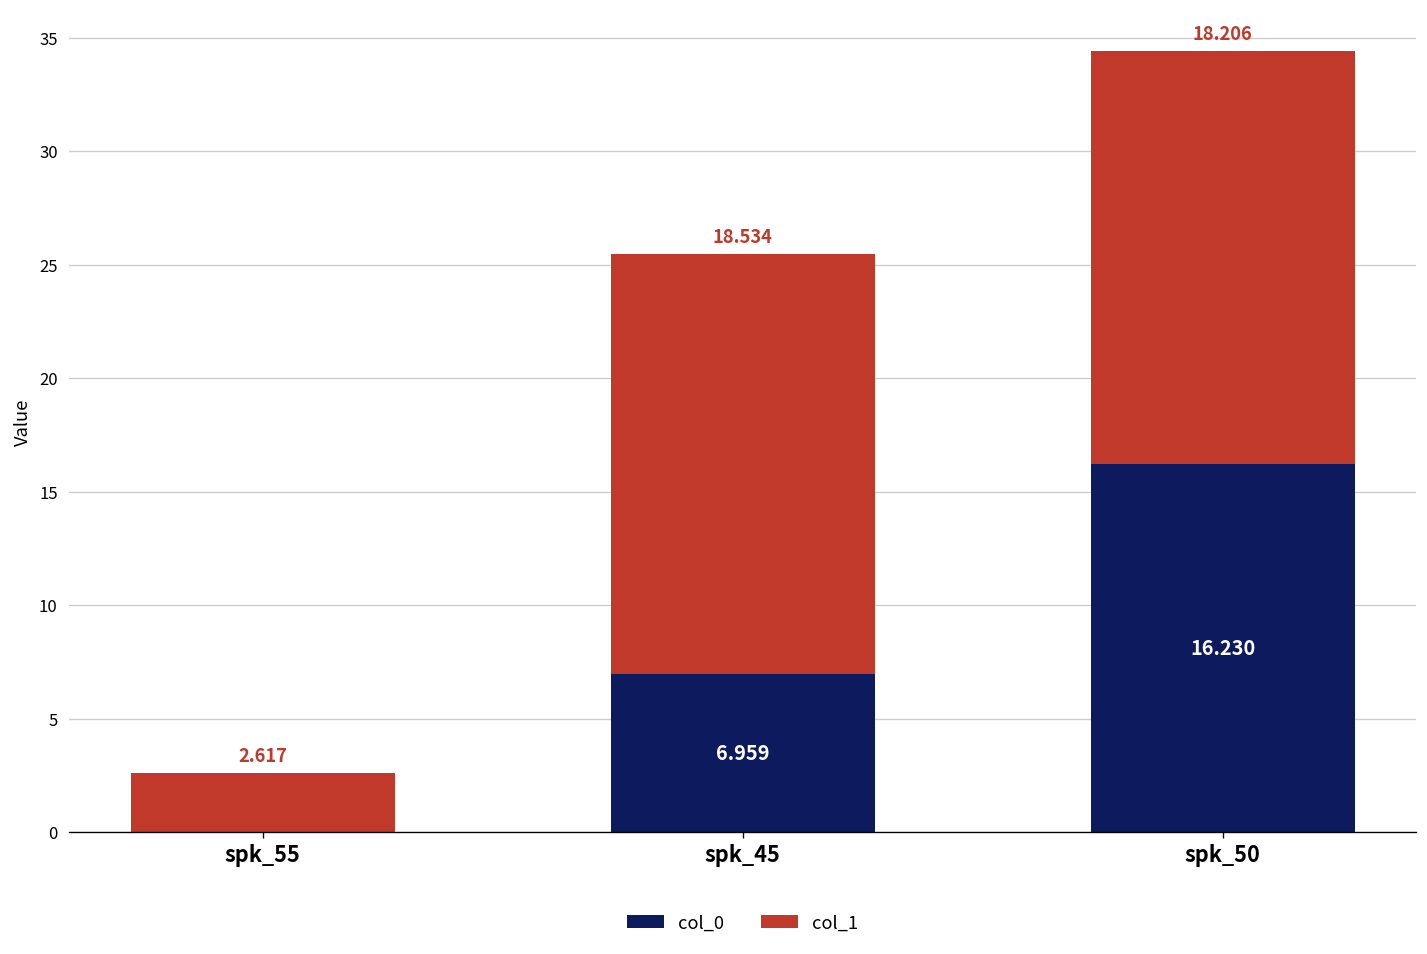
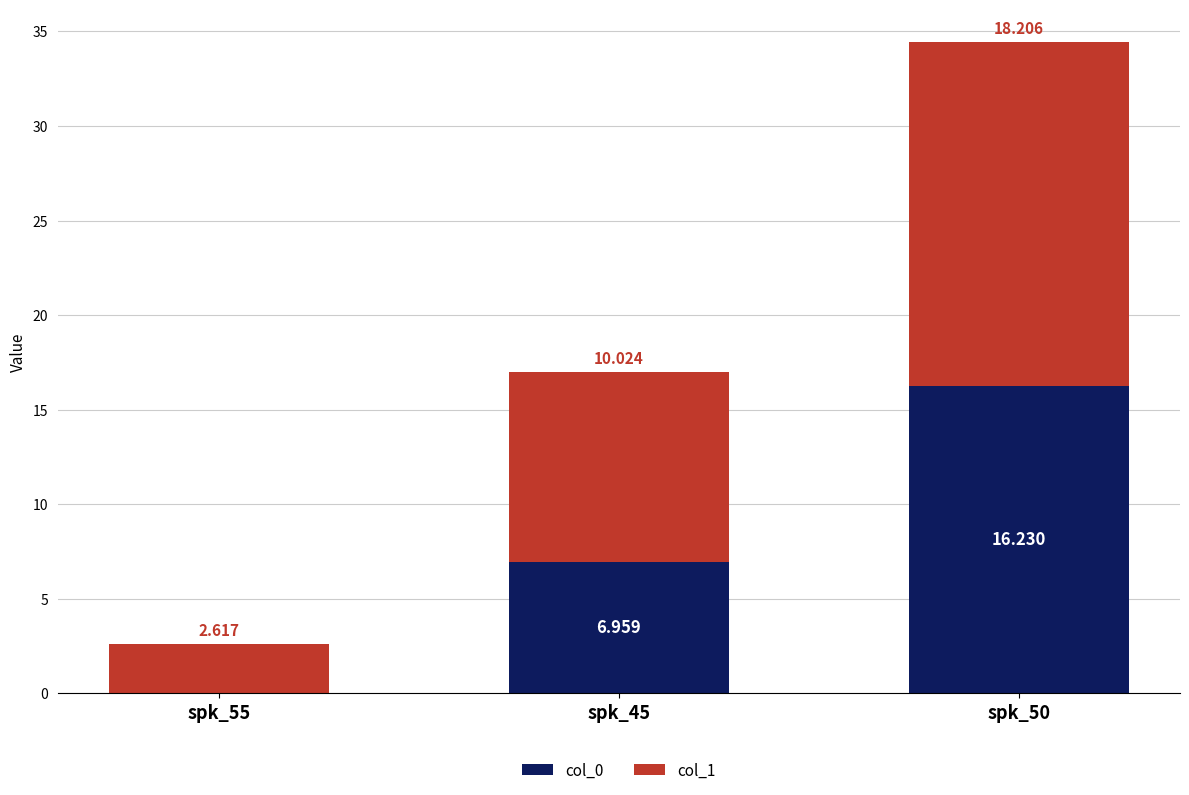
col_1, spk_45: 18.534 -> 10.024
